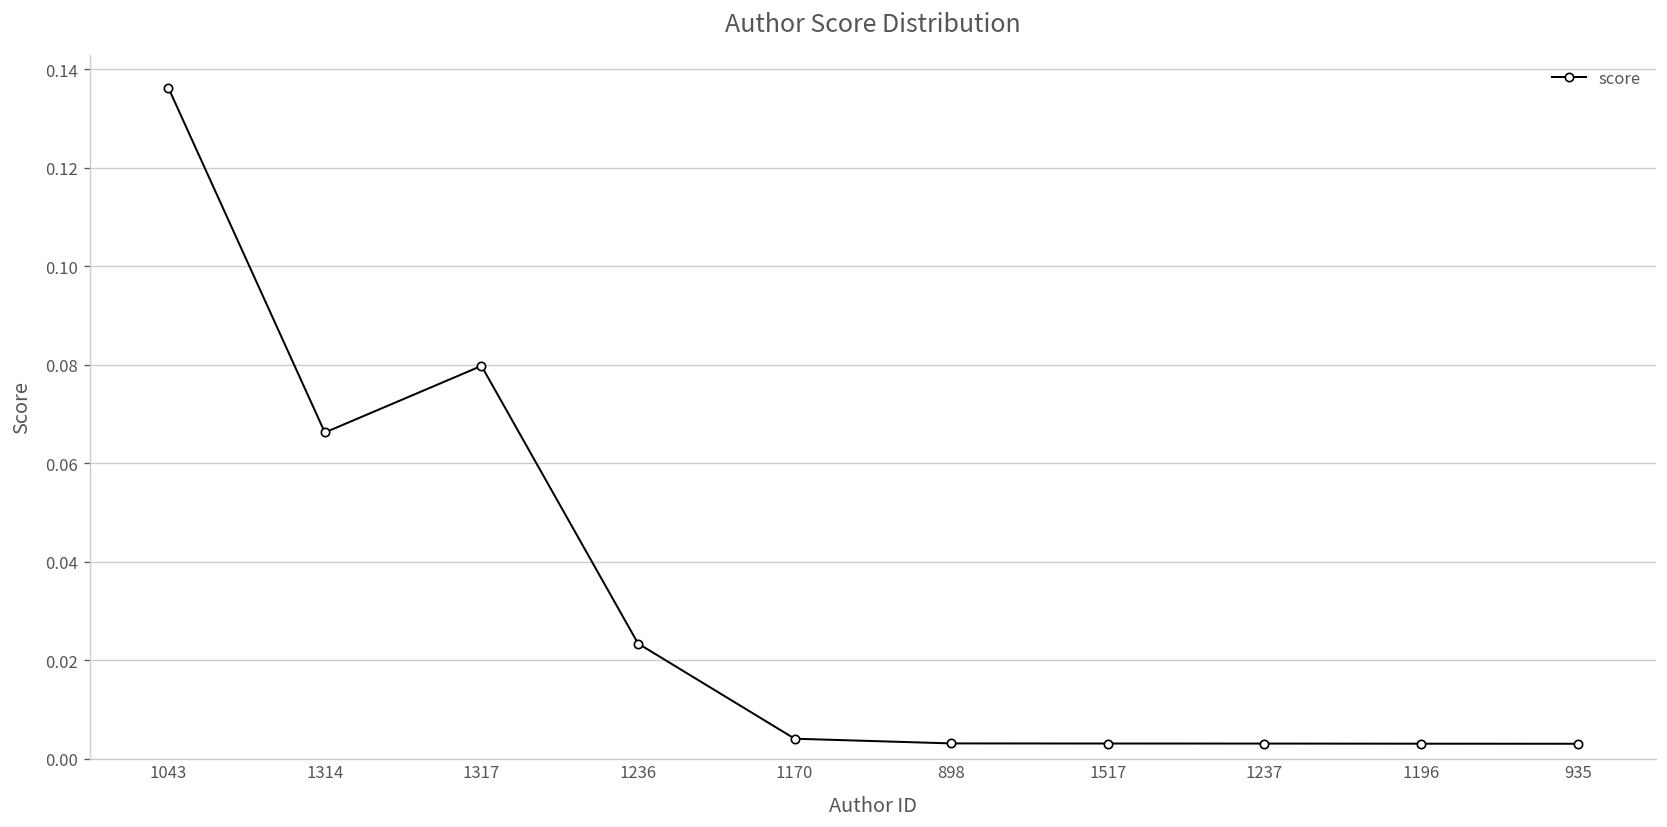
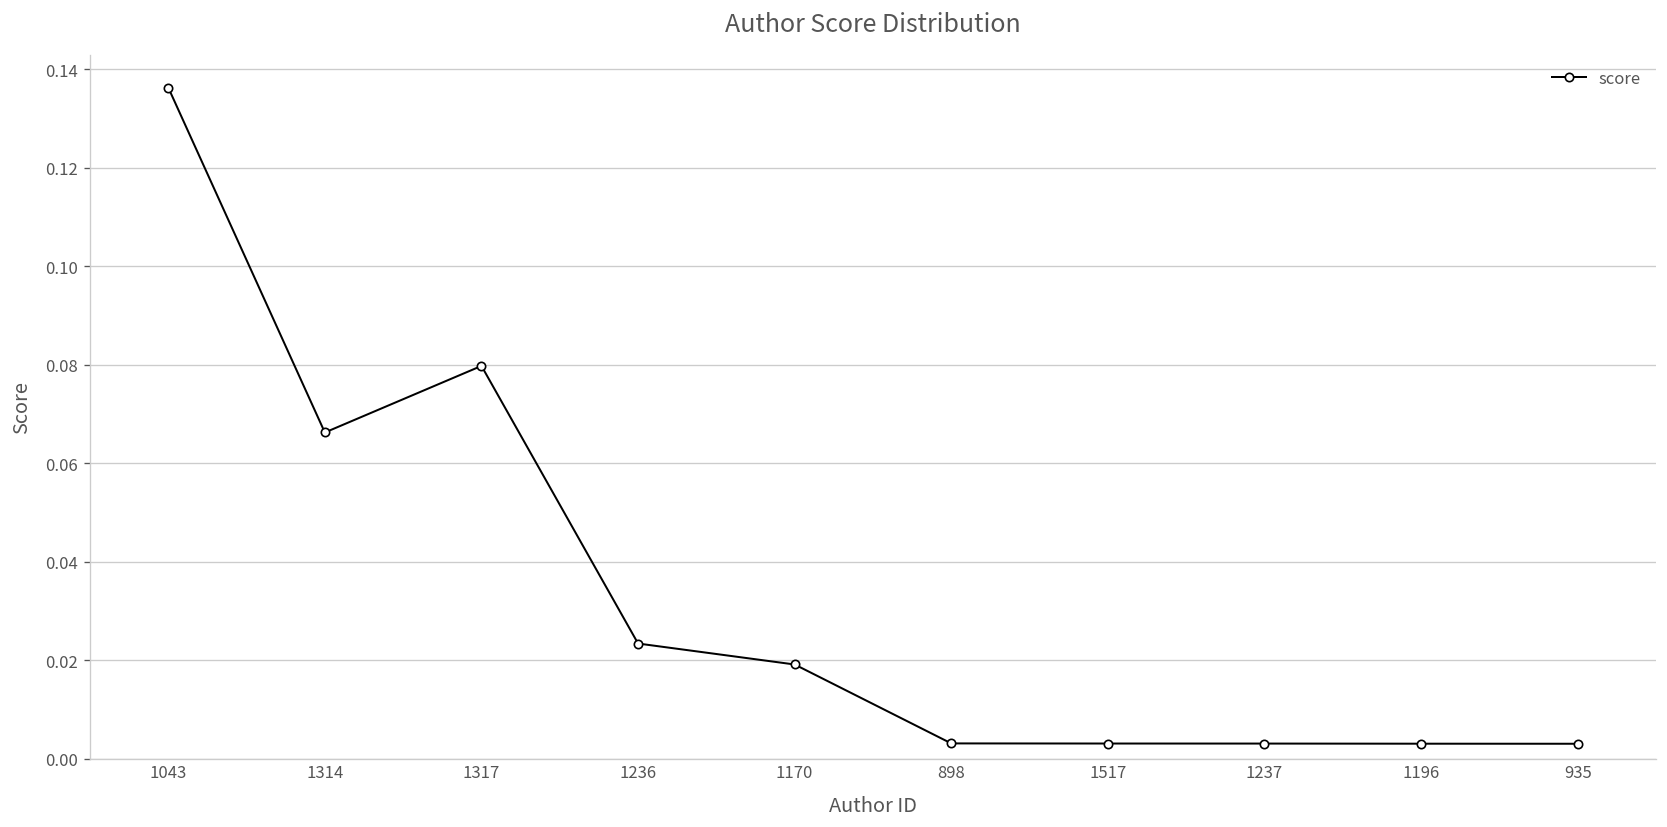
1170: 0.004 -> 0.019
